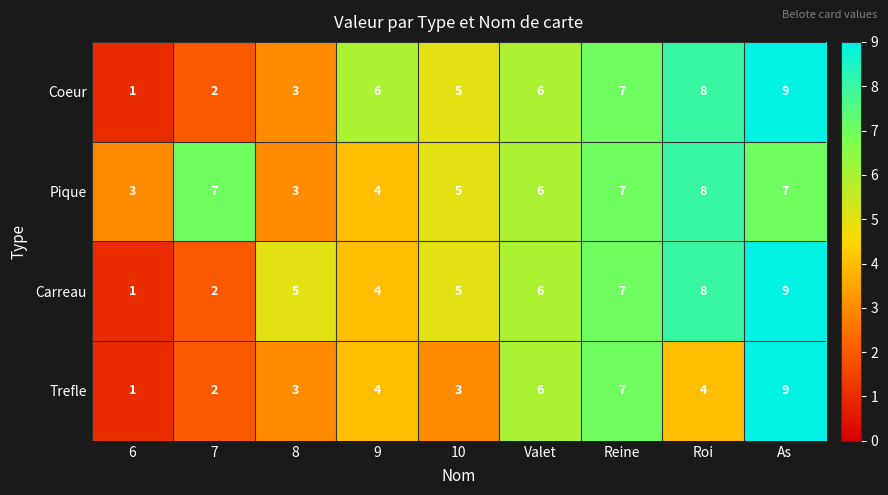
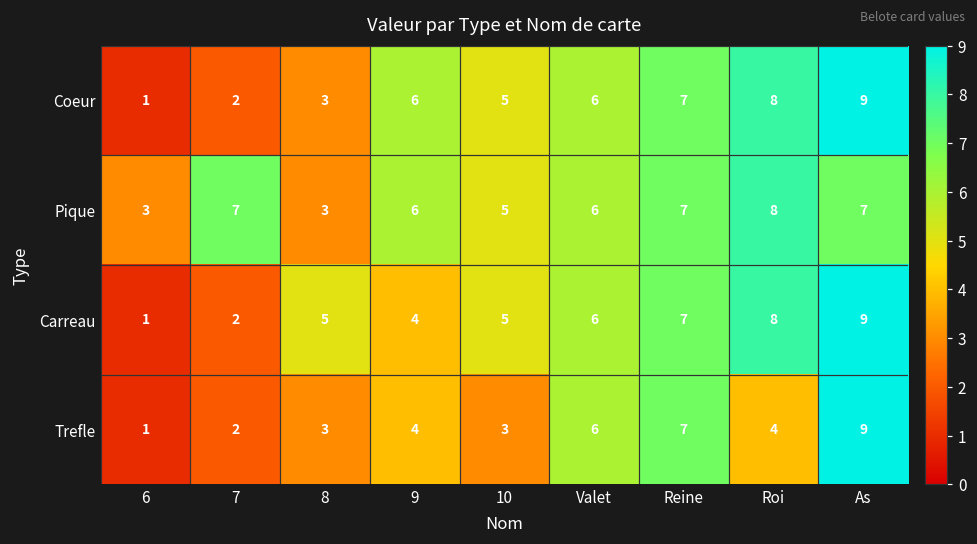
Pique, 9: 4 -> 6
